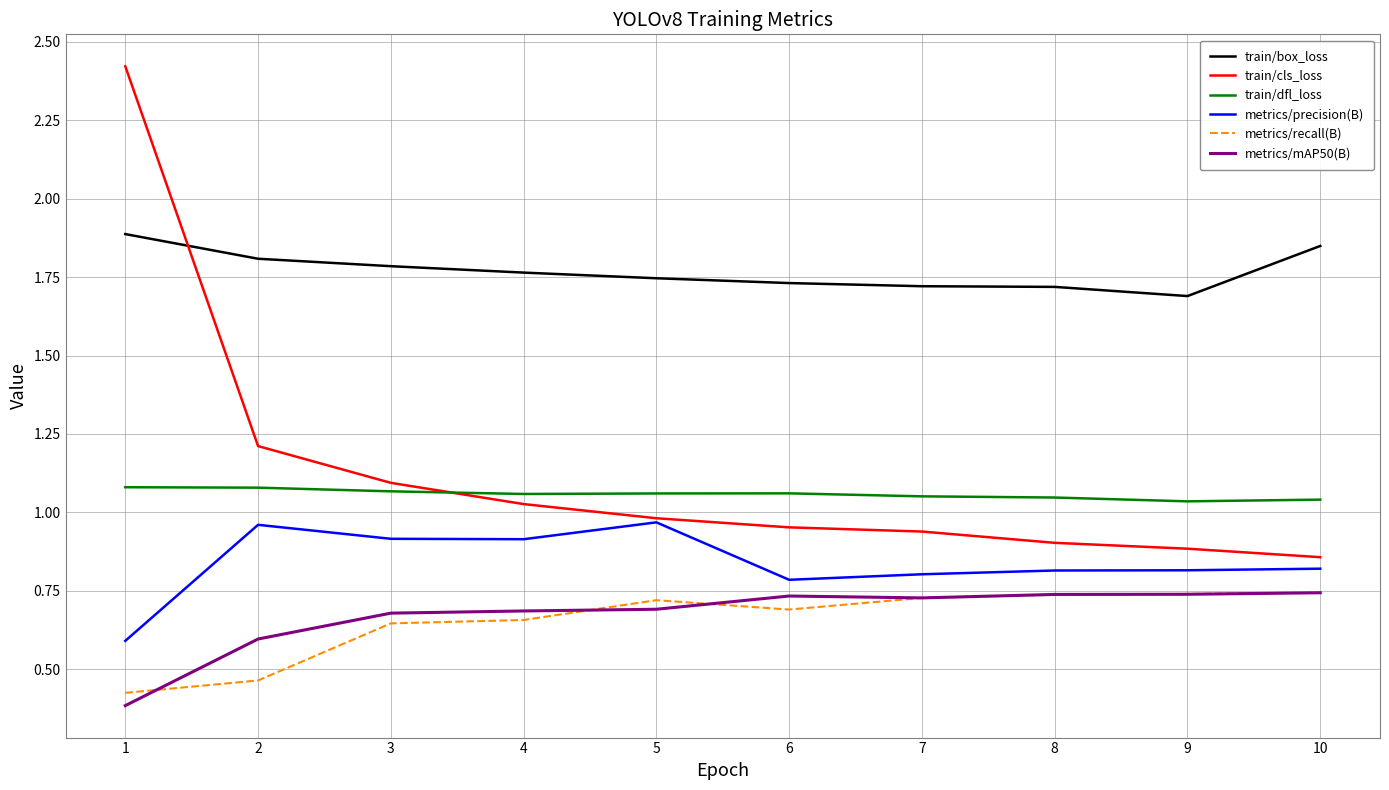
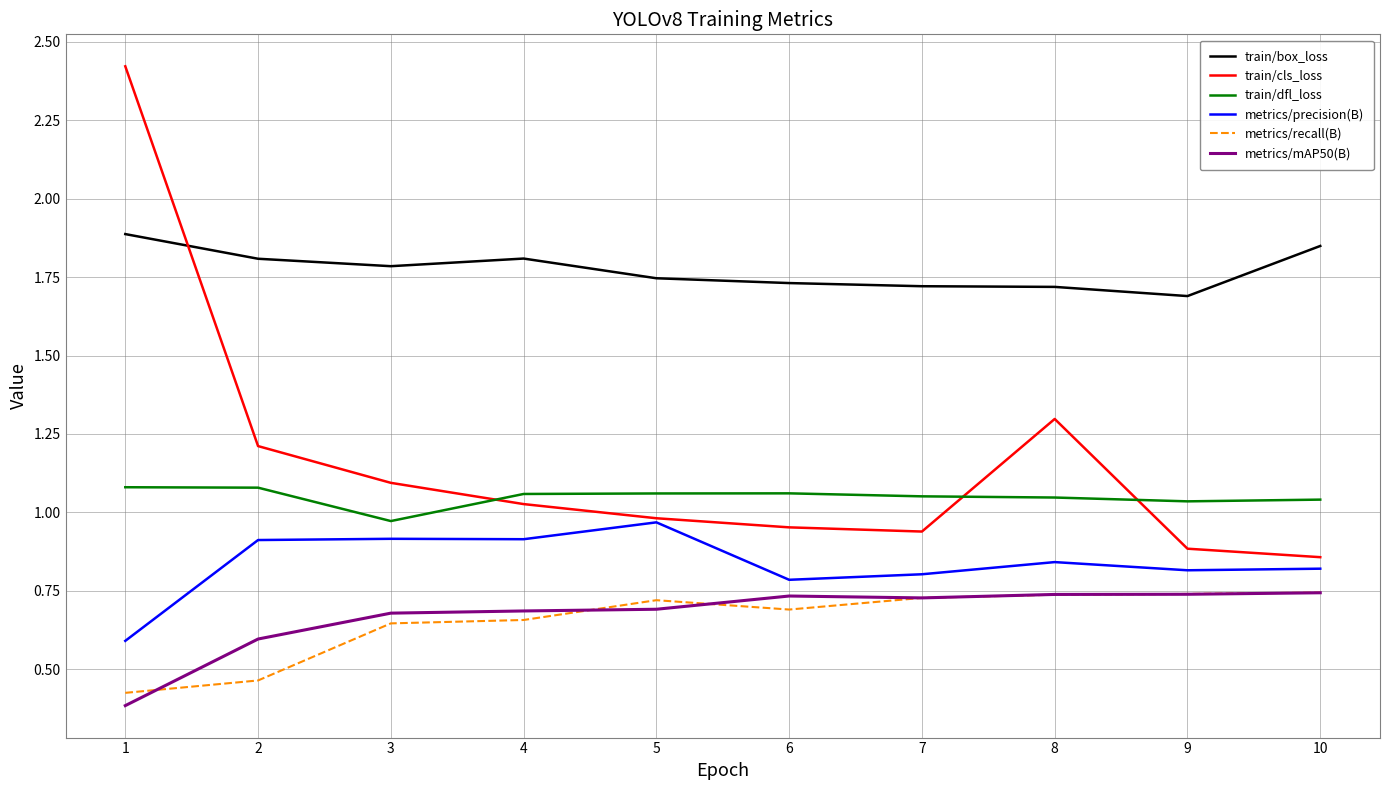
metrics/precision(B), 2: 0.96 -> 0.91
train/dfl_loss, 3: 1.07 -> 0.97
train/box_loss, 4: 1.76 -> 1.81
train/cls_loss, 8: 0.90 -> 1.30
metrics/precision(B), 8: 0.81 -> 0.84
